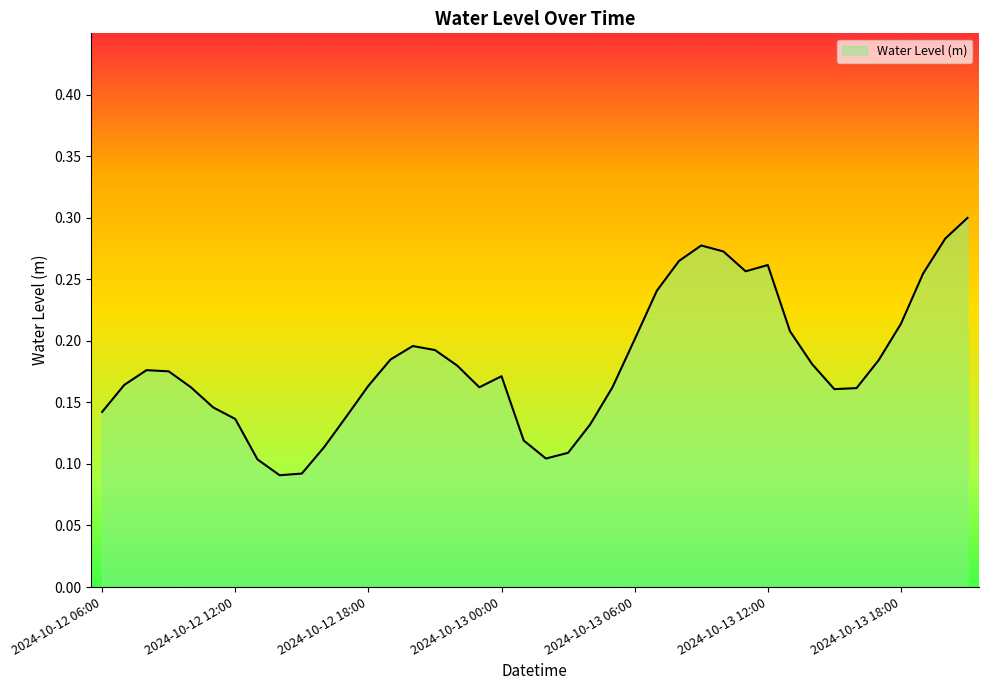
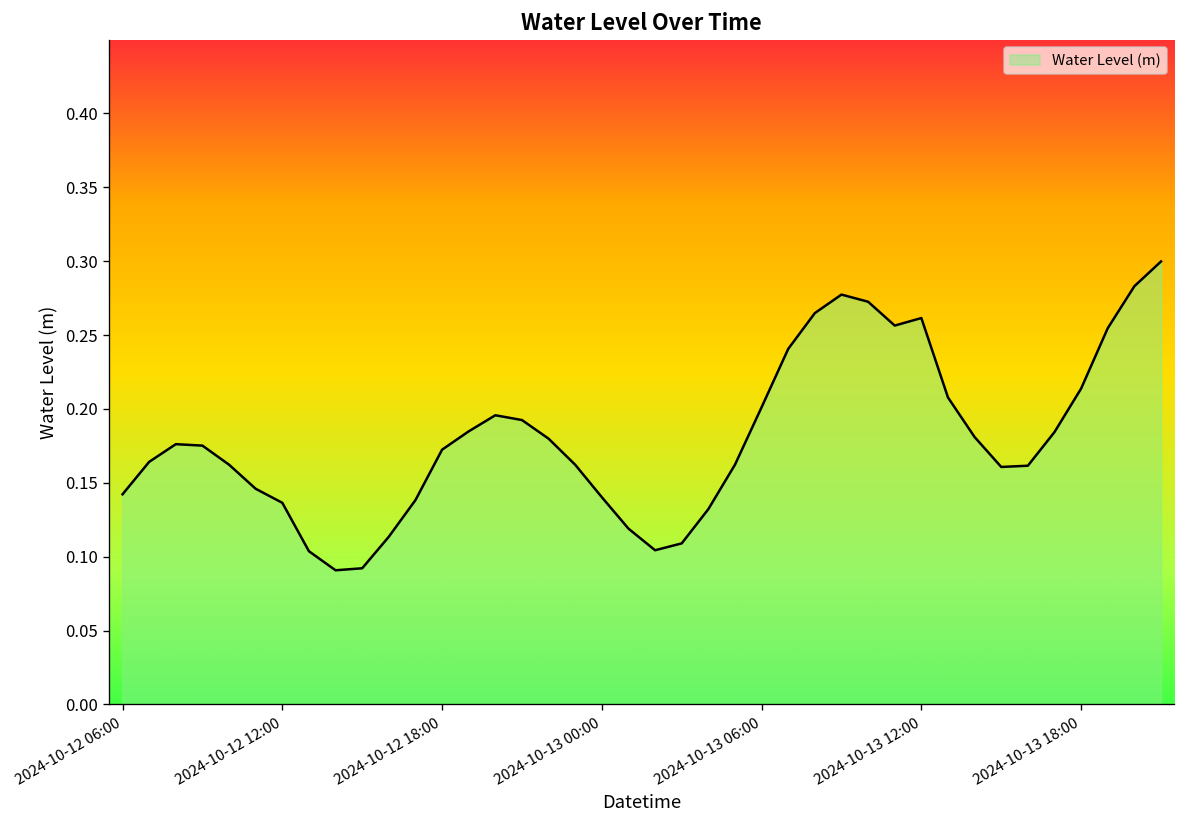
2024-10-12 18:00: 0.163 -> 0.172
2024-10-13 00:00: 0.171 -> 0.140
